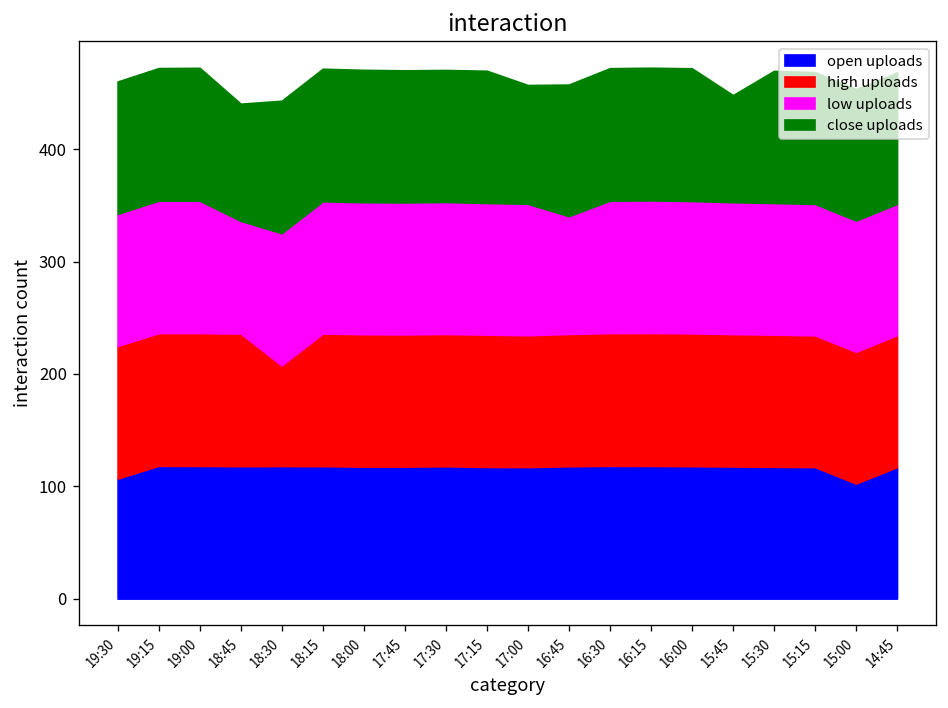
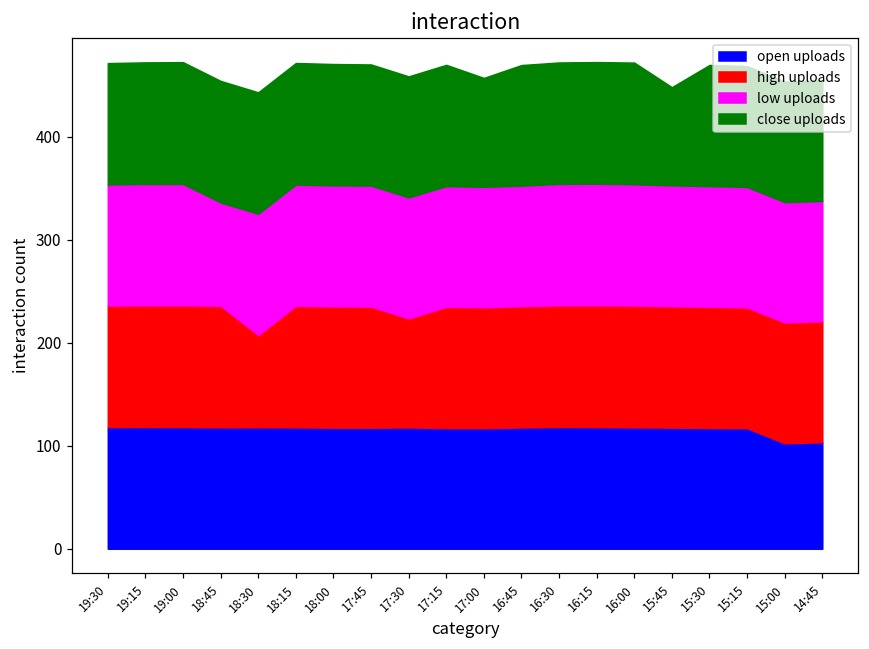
open uploads, 19:30: 110 -> 120
close uploads, 18:45: 100 -> 120
high uploads, 17:30: 120 -> 110
low uploads, 16:45: 100 -> 120
open uploads, 14:45: 120 -> 100
